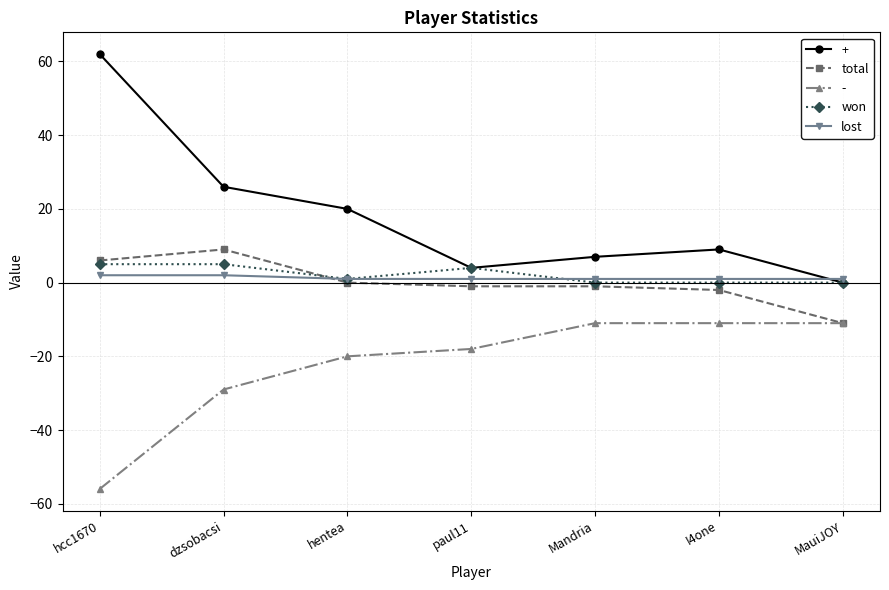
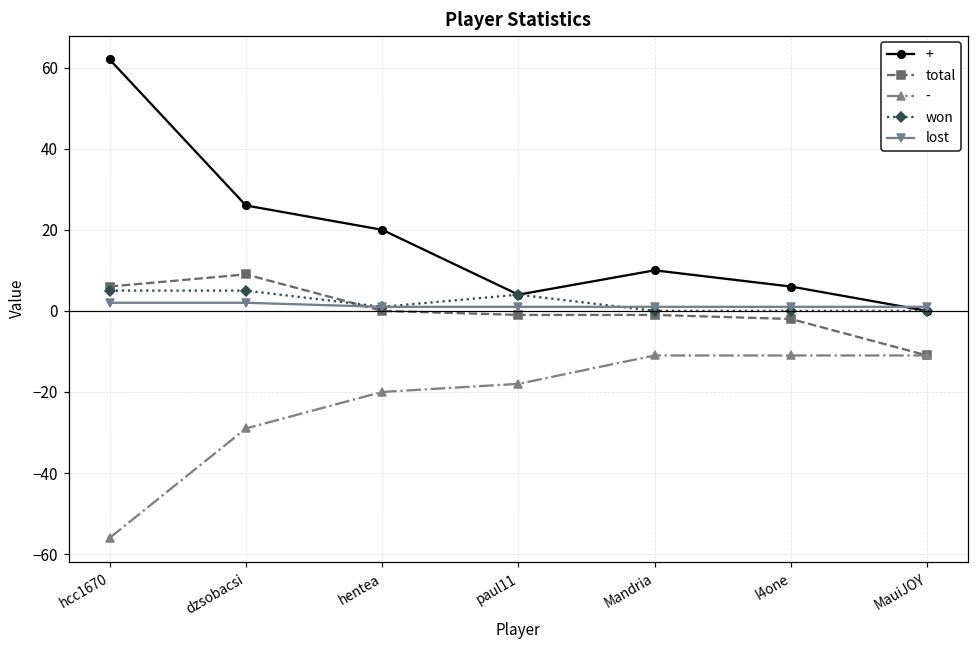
+, Mandria: 7 -> 10
+, I4one: 9 -> 6
